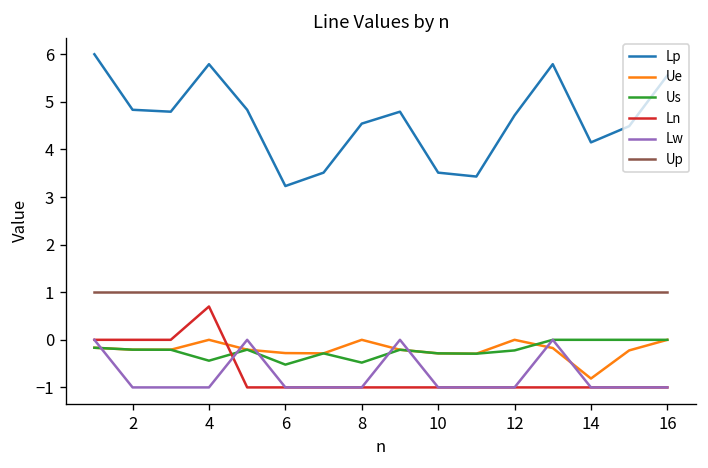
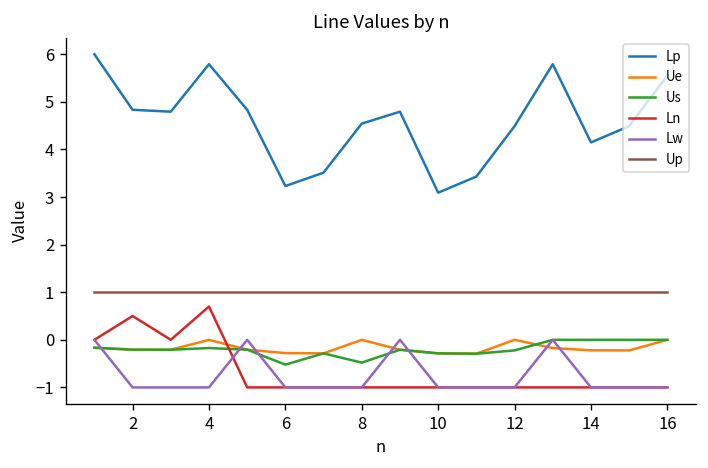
Ln, 2: 0.0 -> 0.5
Us, 4: -0.4 -> -0.2
Lp, 10: 3.5 -> 3.1
Lp, 12: 4.7 -> 4.5
Ue, 14: -0.8 -> -0.2
